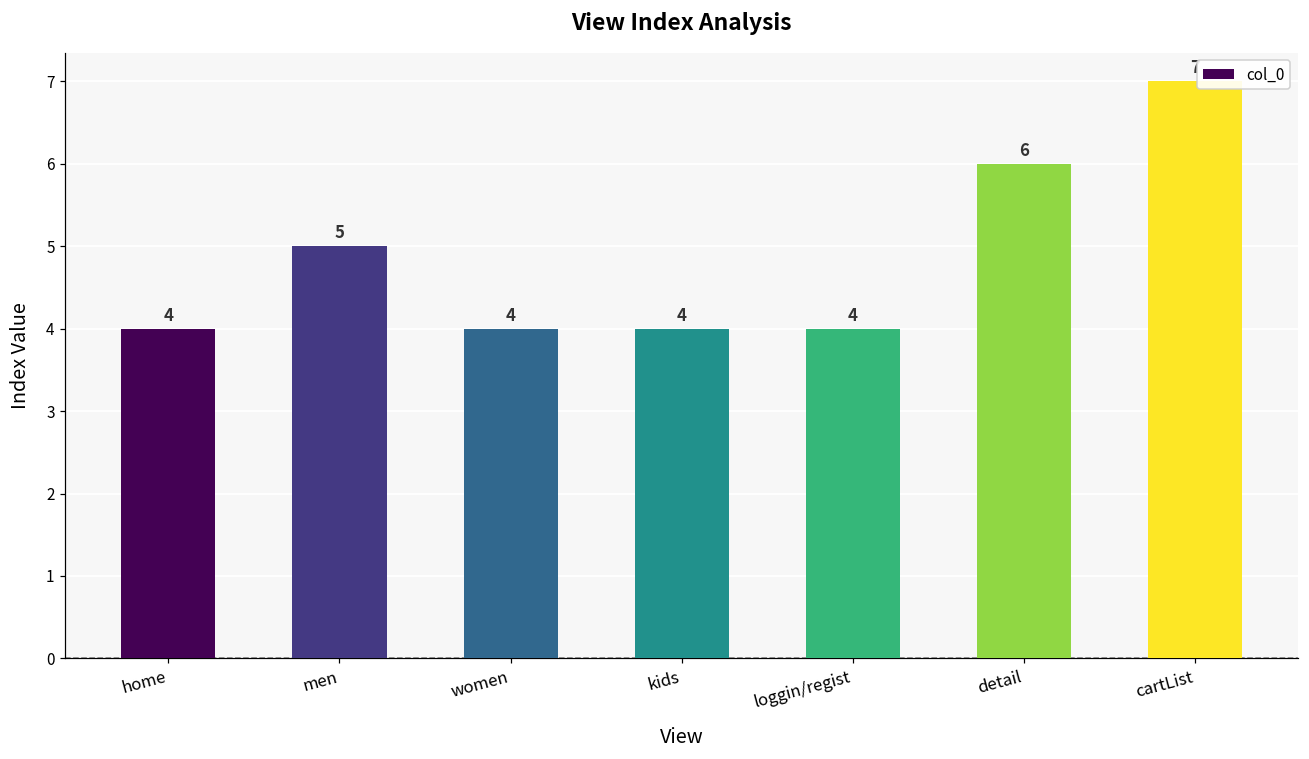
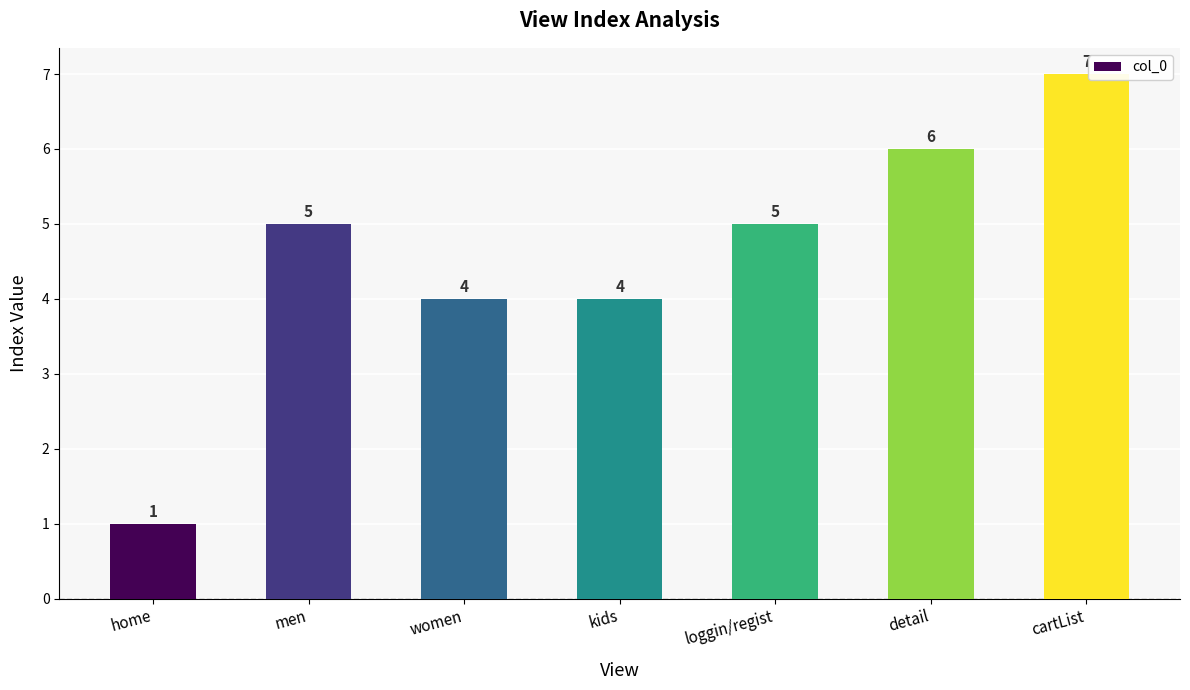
home: 4 -> 1
loggin/regist: 4 -> 5
